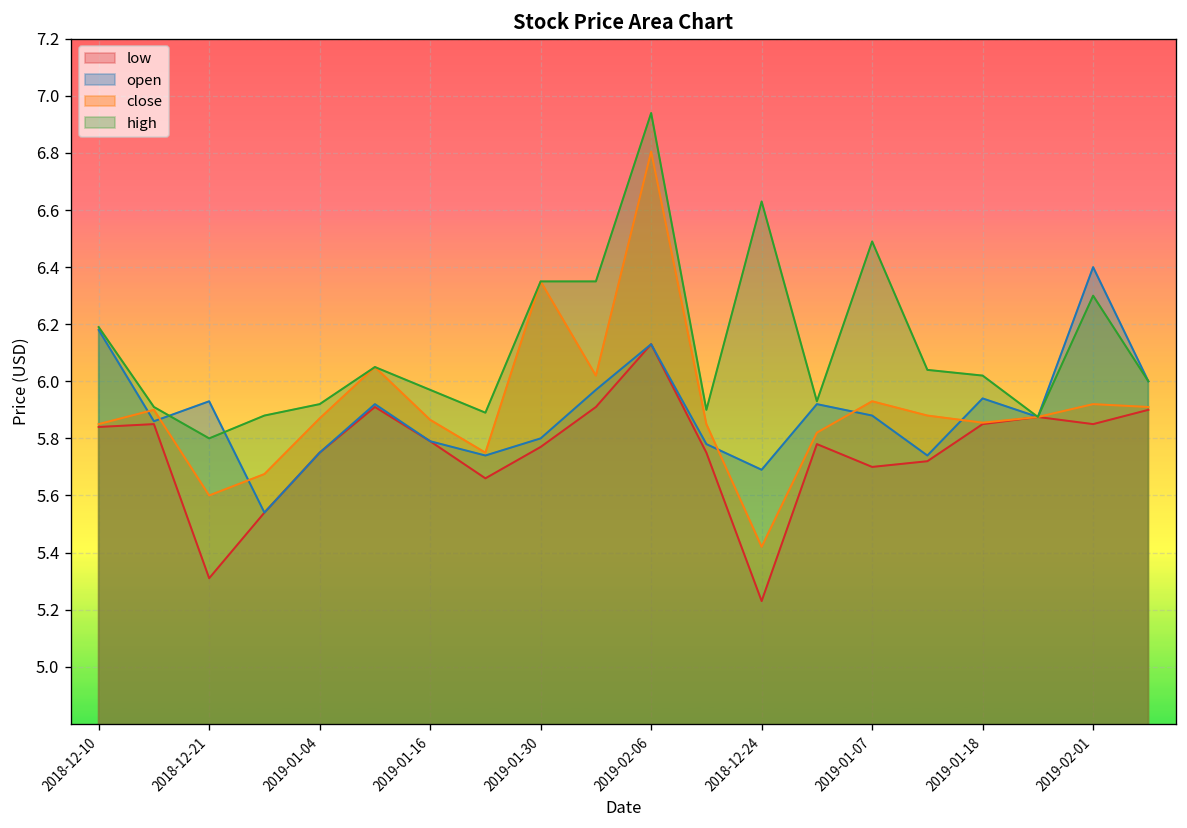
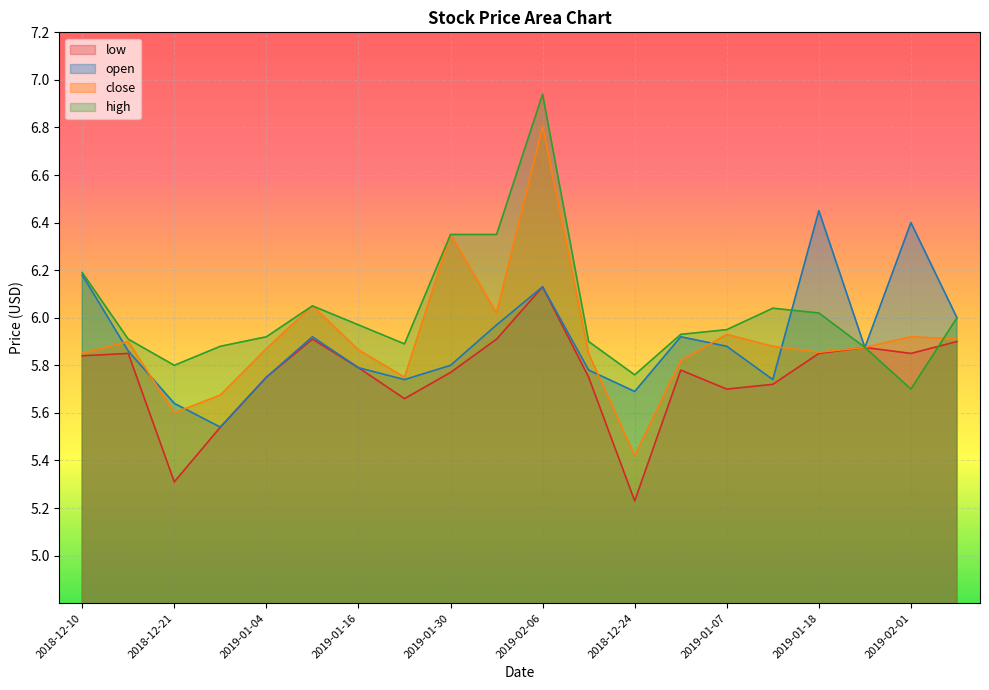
open, 2018-12-21: 5.93 -> 5.64
high, 2018-12-24: 6.63 -> 5.76
high, 2019-01-07: 6.49 -> 5.95
open, 2019-01-18: 5.94 -> 6.45
high, 2019-02-01: 6.3 -> 5.7
